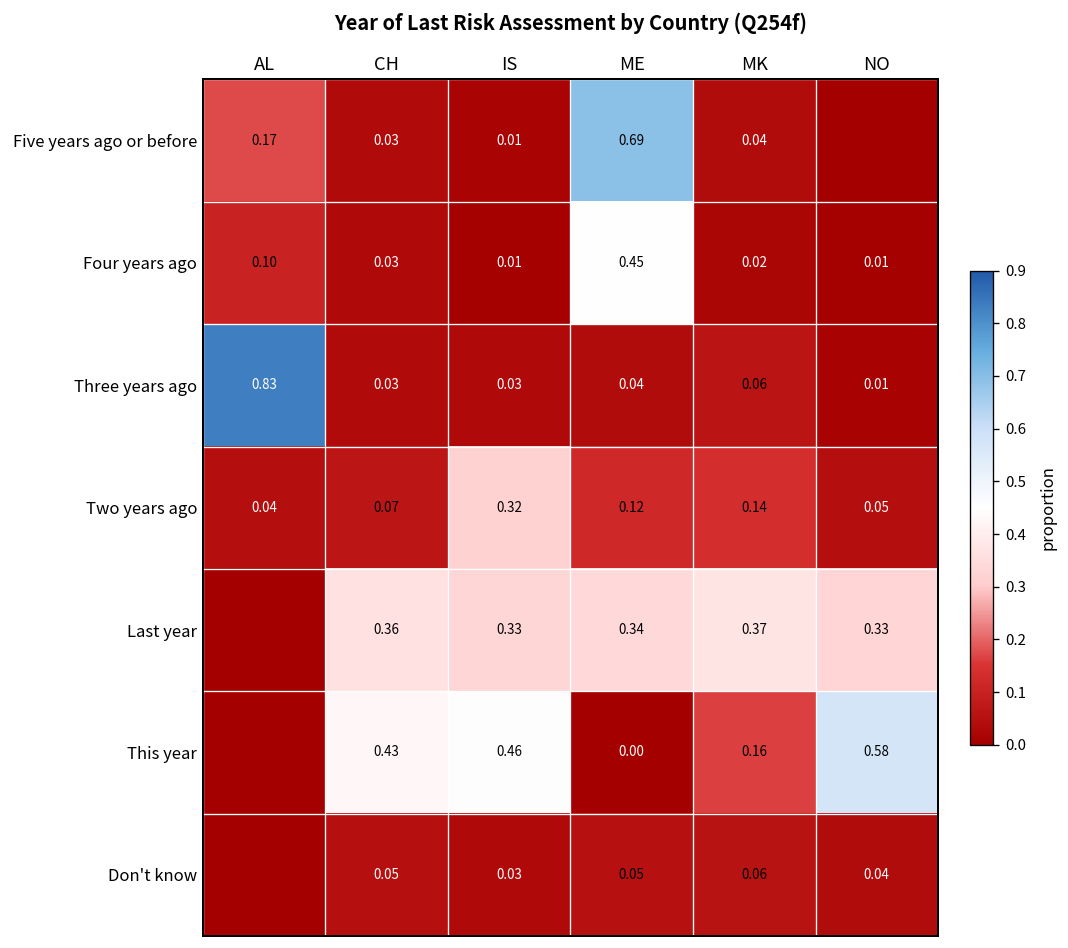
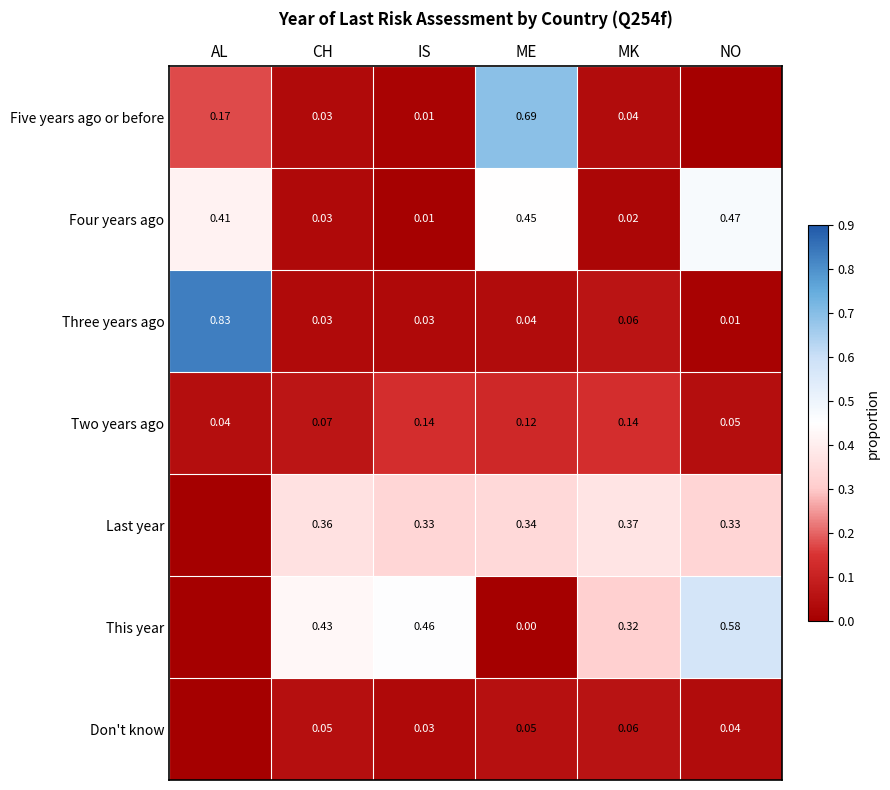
Four years ago, AL: 0.10 -> 0.41
Four years ago, NO: 0.01 -> 0.47
Two years ago, IS: 0.32 -> 0.14
This year, MK: 0.16 -> 0.32
